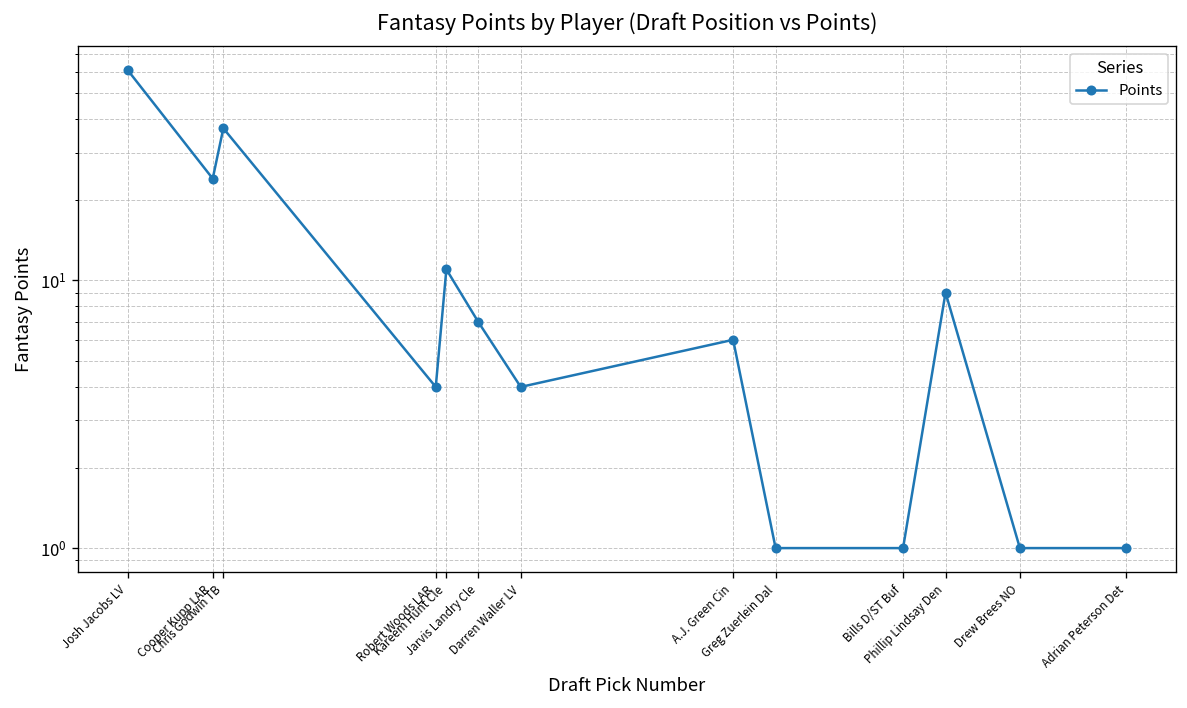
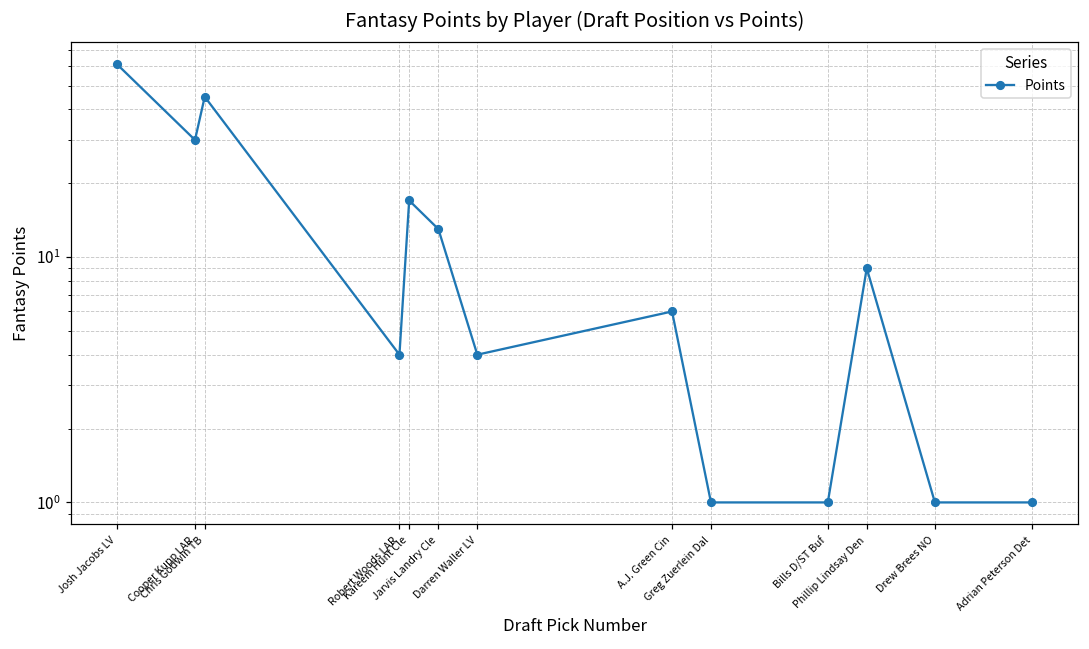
Cooper Kupp LAR: 24 -> 30
Chris Godwin TB: 37 -> 45
Kareem Hunt Cle: 11 -> 17
Jarvis Landry Cle: 7 -> 13
